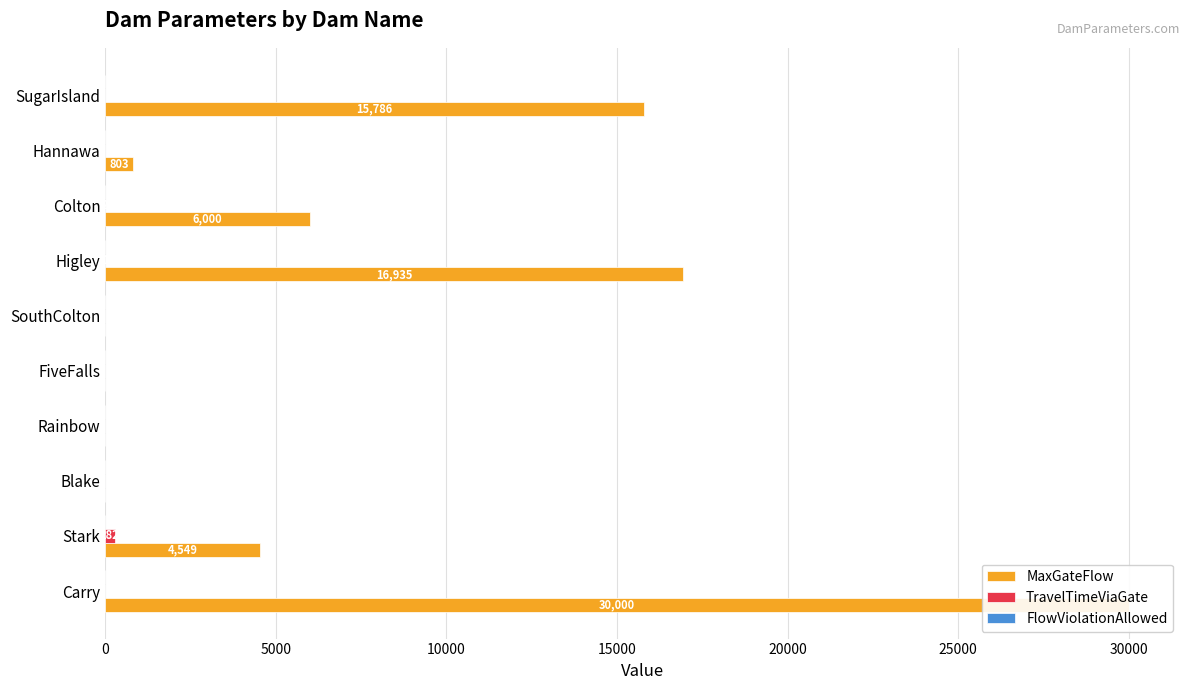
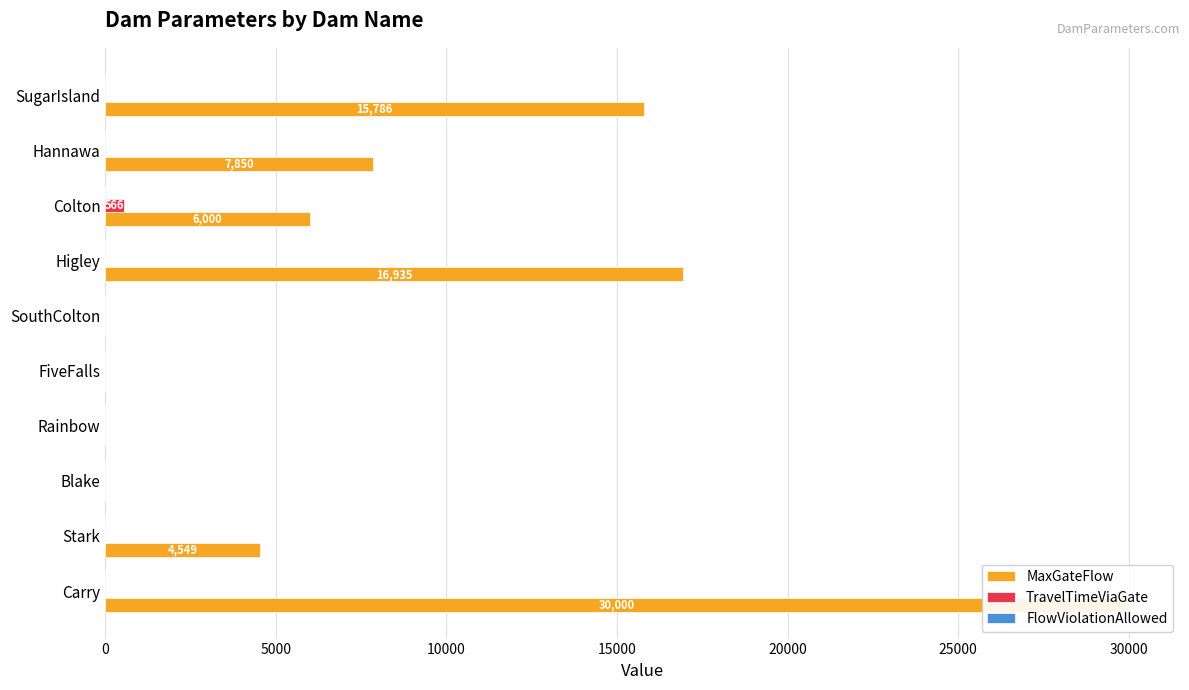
MaxGateFlow, Hannawa: 803 -> 7,850
TravelTimeViaGate, Colton: 0 -> 600
TravelTimeViaGate, Stark: 300 -> 0
